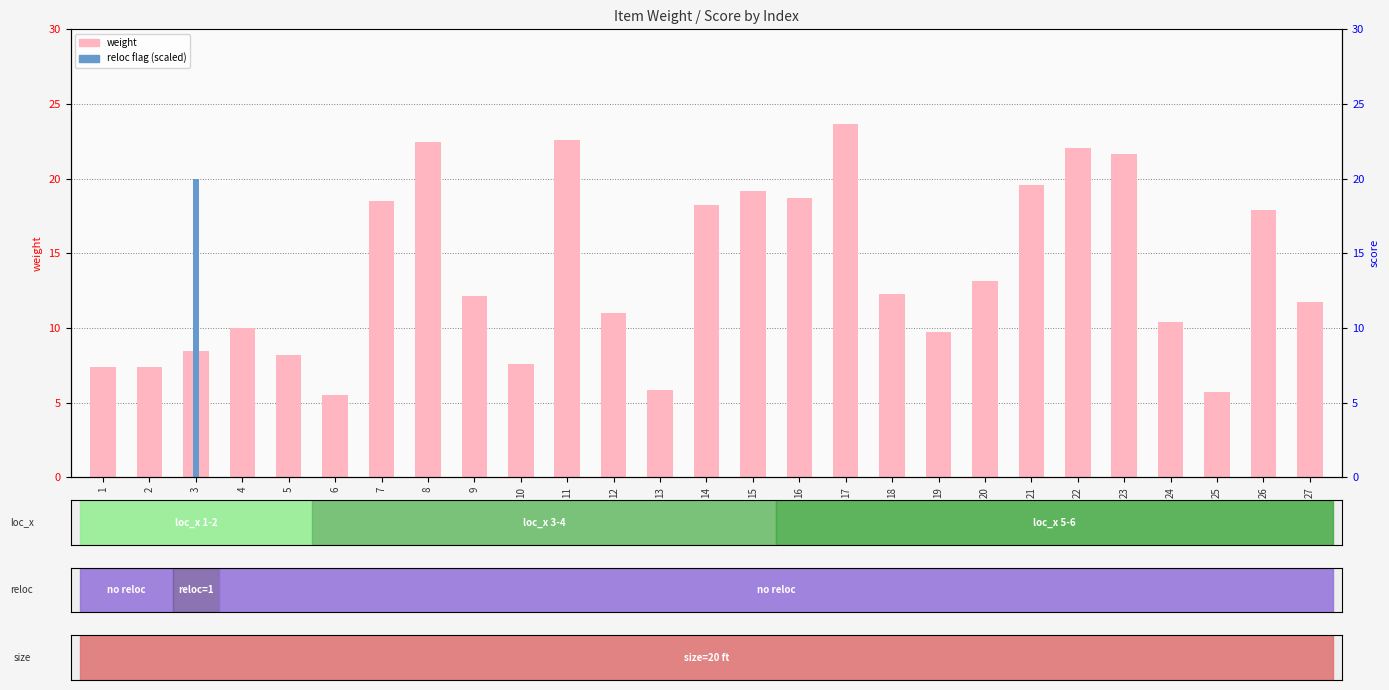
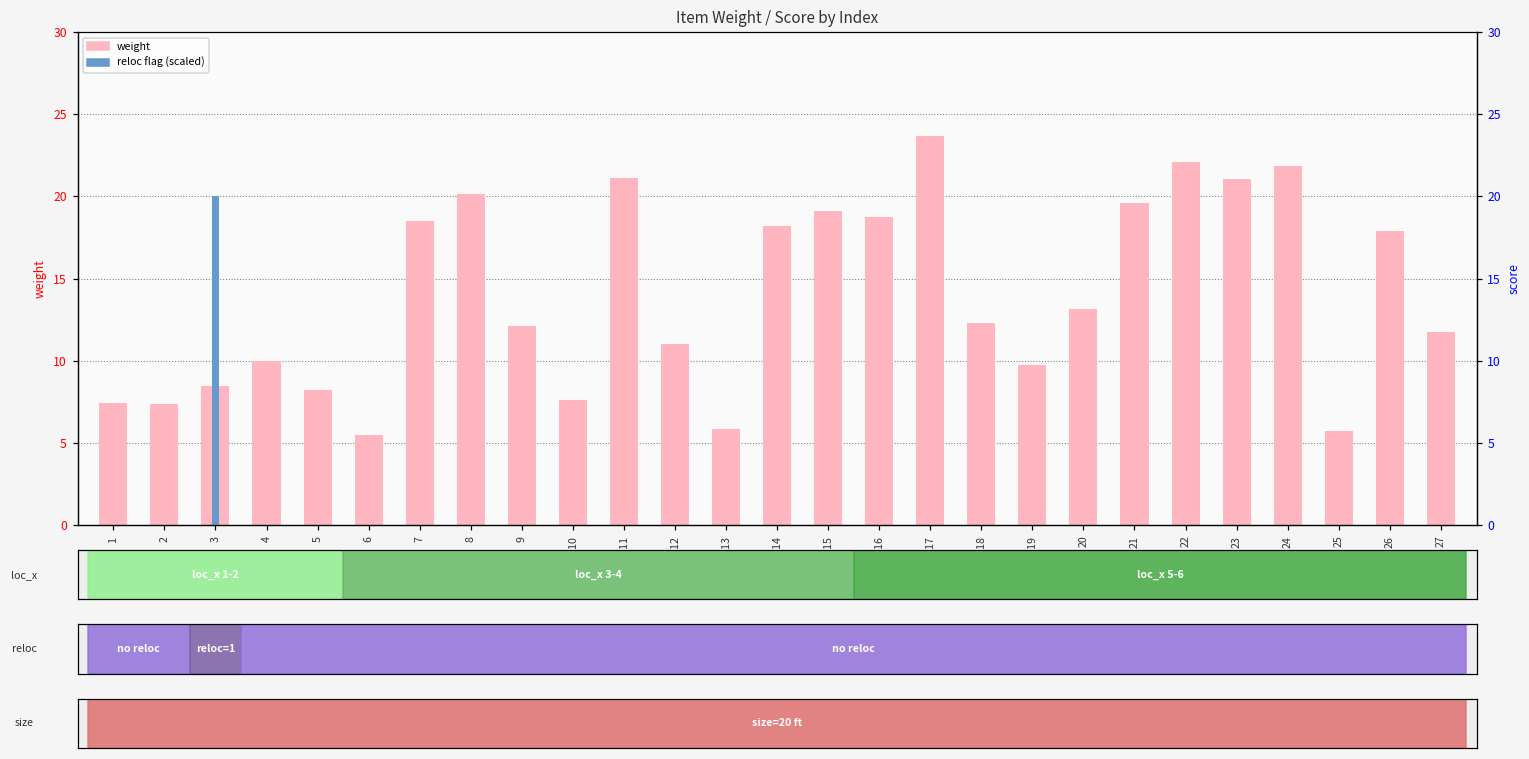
weight, 8: 22.5 -> 20.2
weight, 11: 22.6 -> 21.1
weight, 23: 21.6 -> 21.1
weight, 24: 10.4 -> 21.9
